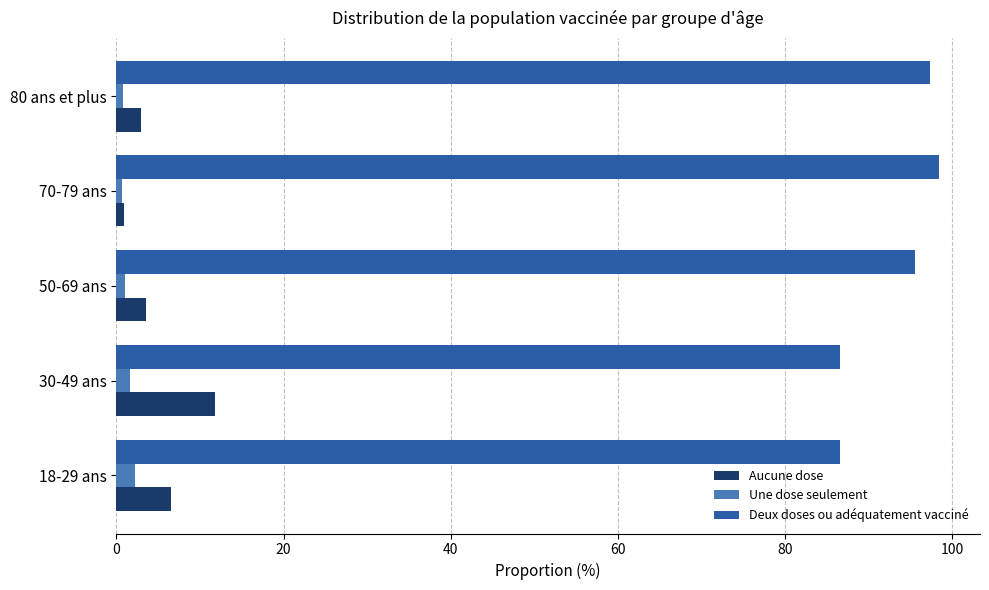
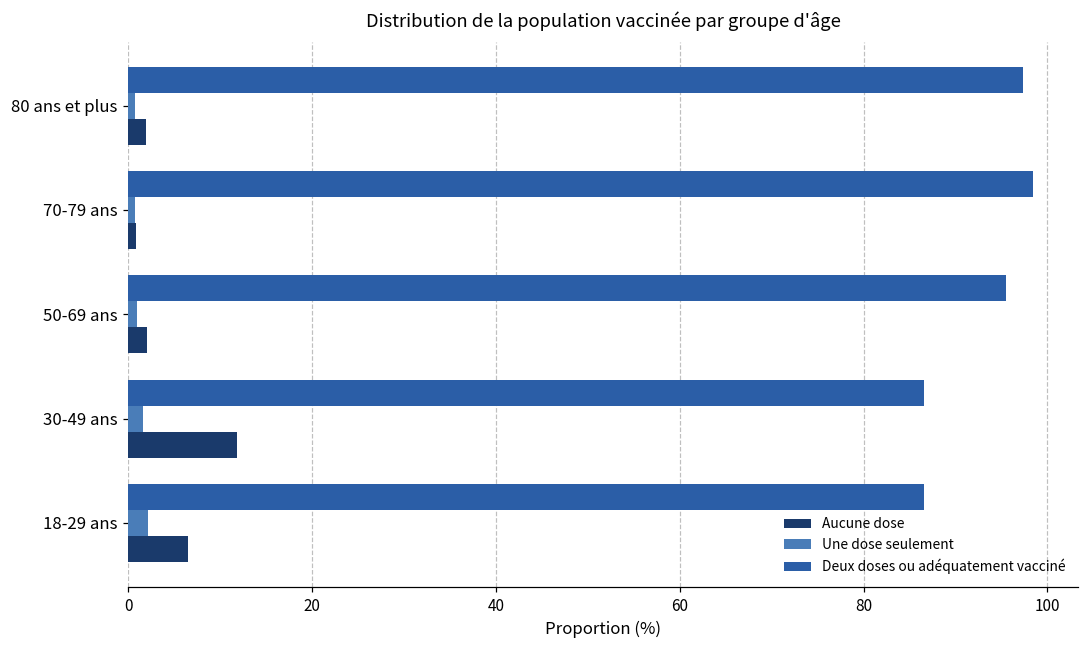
Aucune dose, 80 ans et plus: 3 -> 2
Aucune dose, 50-69 ans: 4 -> 2
